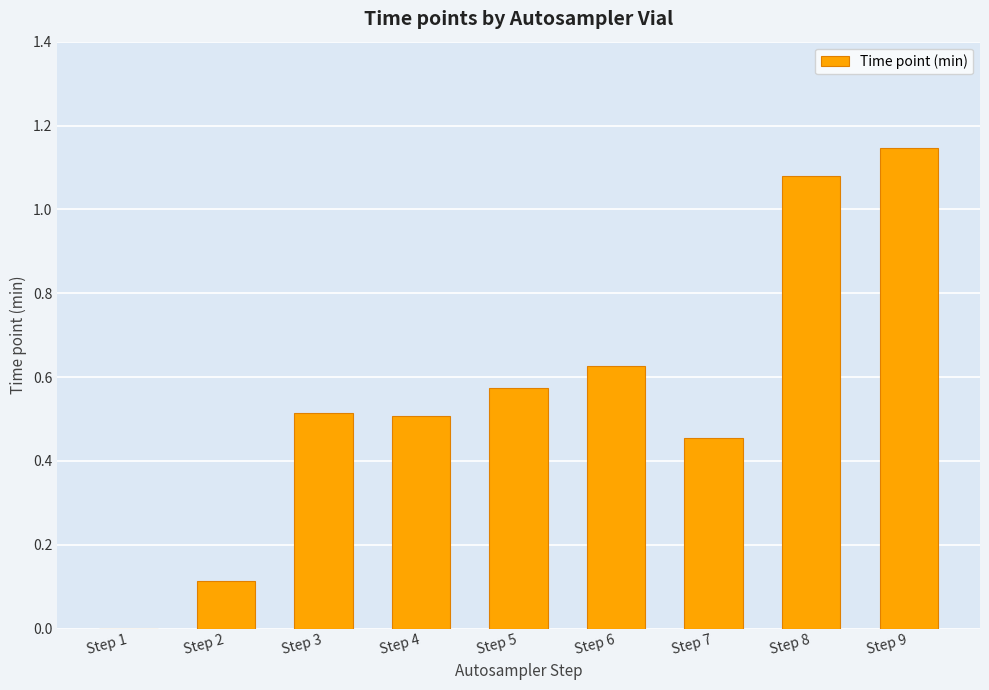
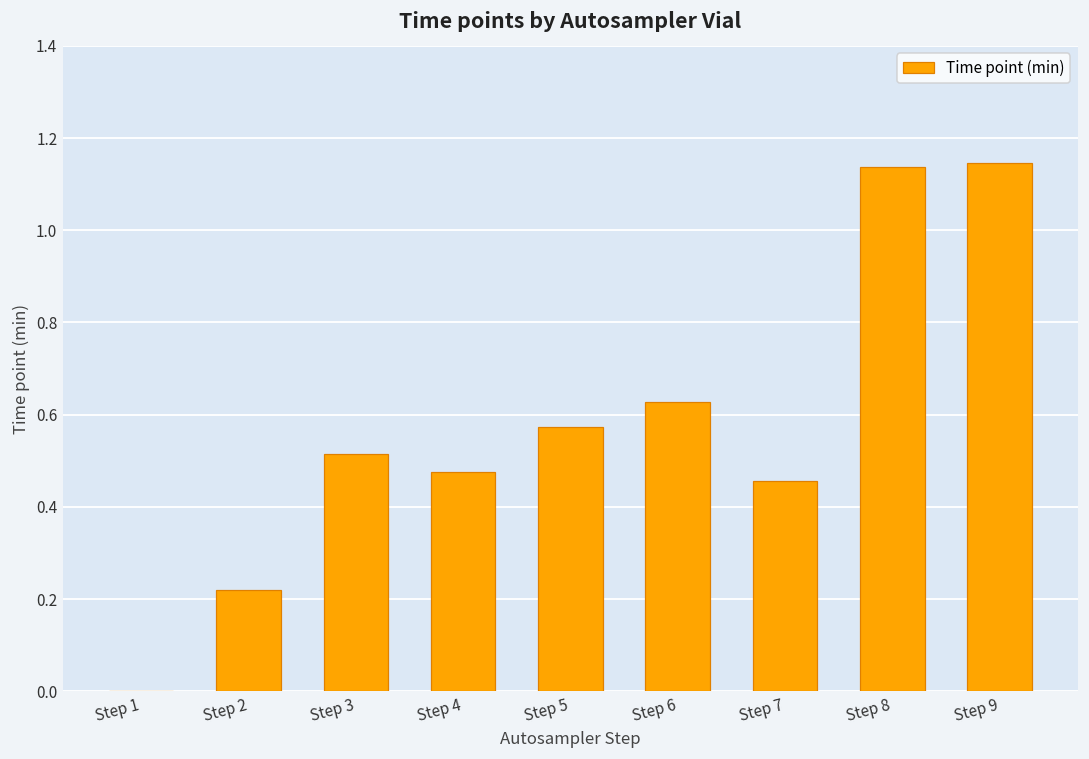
Step 2: 0.11 -> 0.22
Step 4: 0.51 -> 0.48
Step 8: 1.08 -> 1.14
